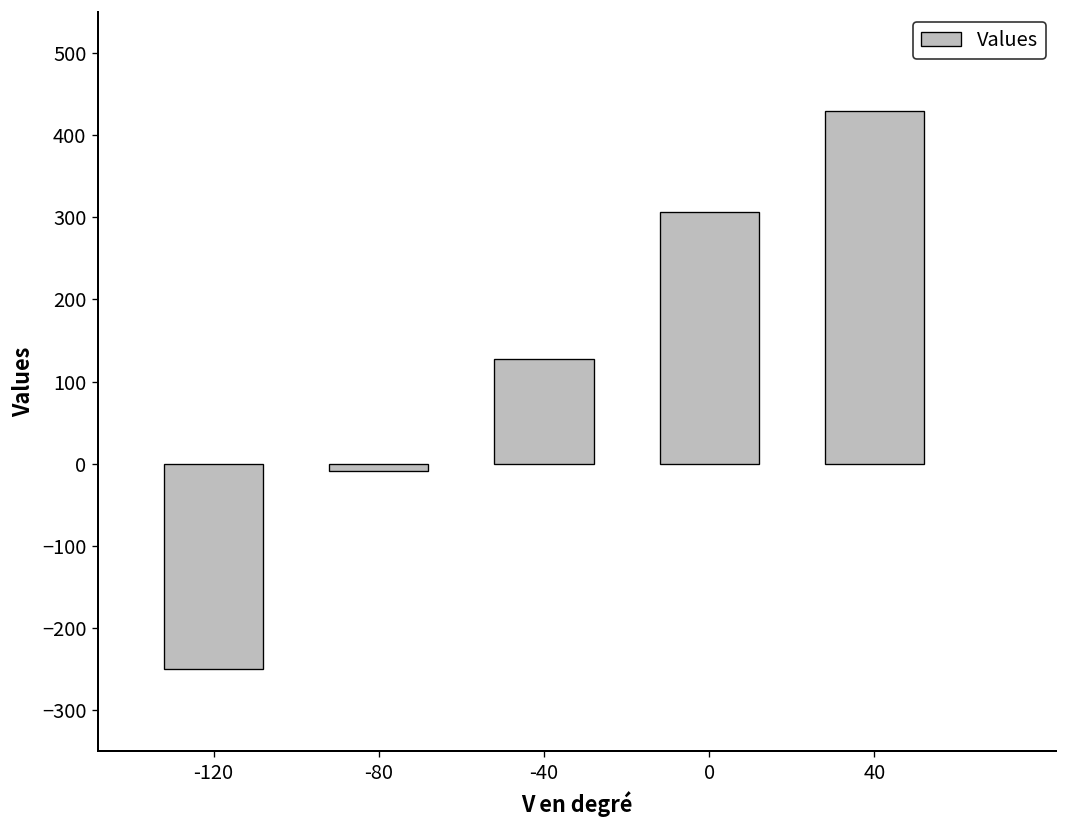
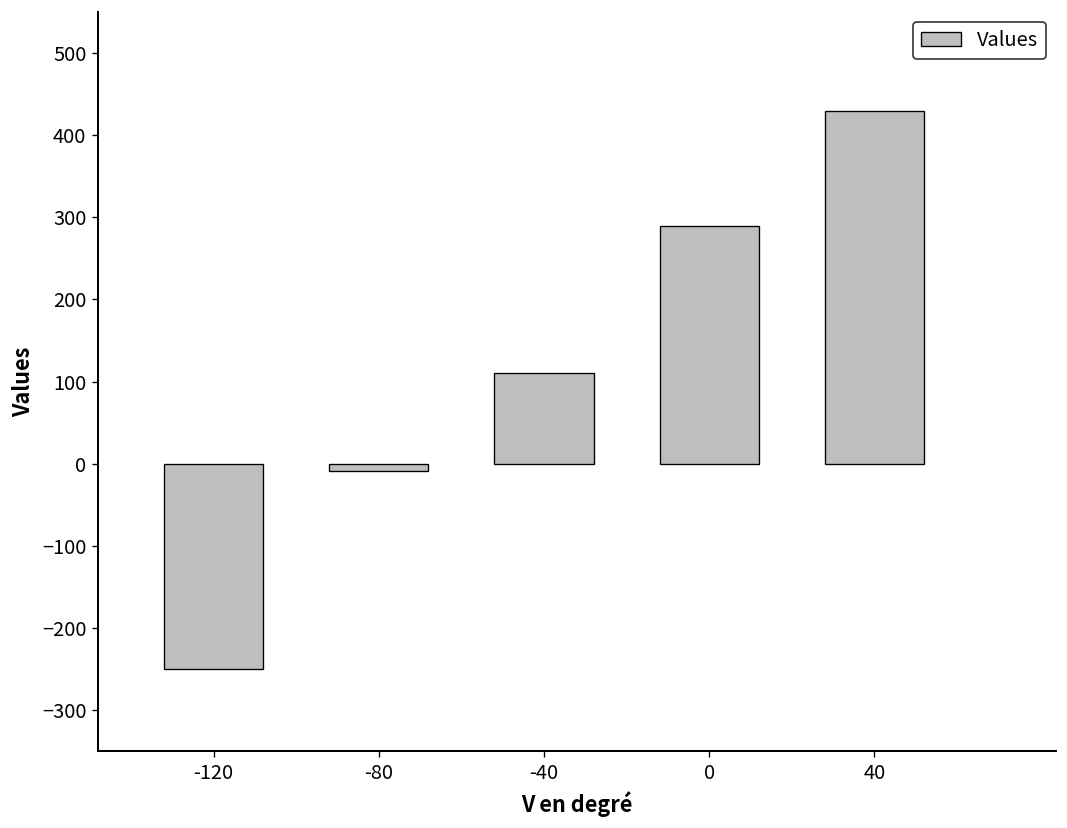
-40: 130 -> 110
0: 310 -> 290
